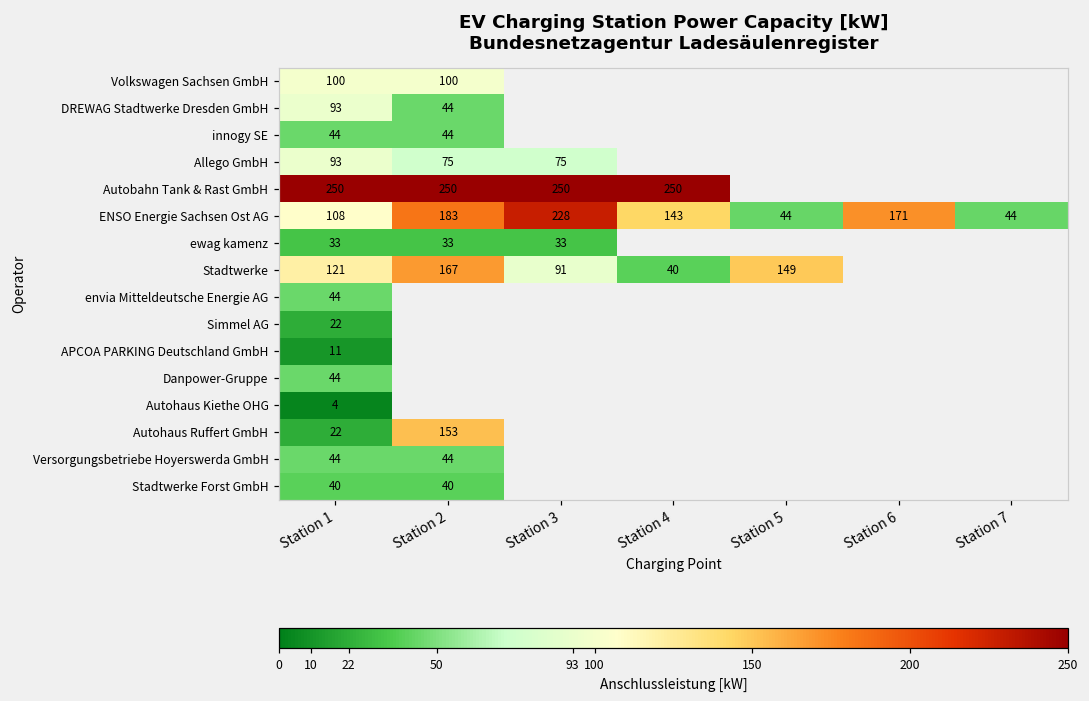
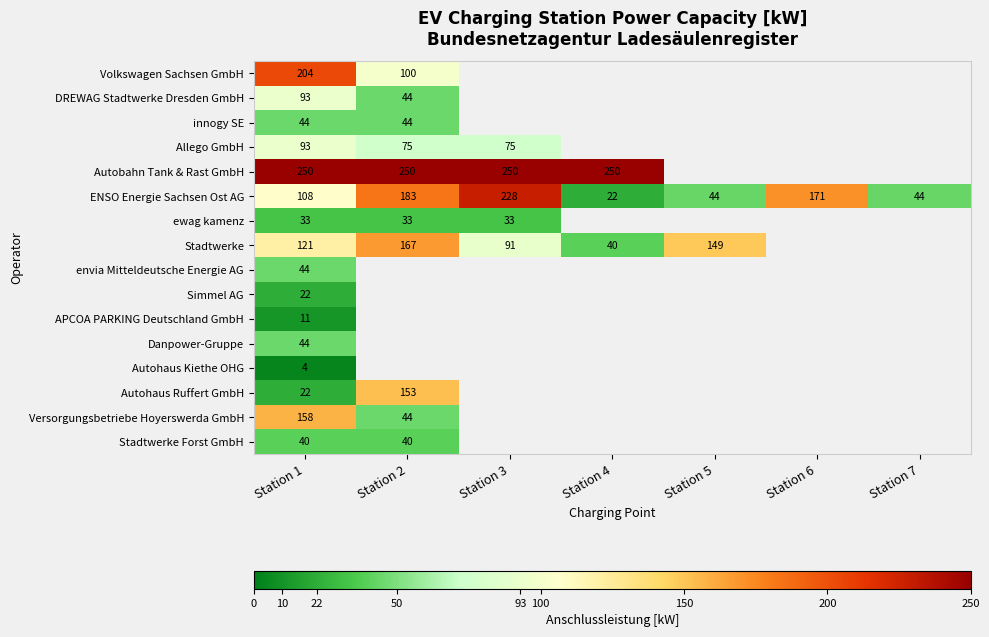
Volkswagen Sachsen GmbH, Station 1: 100 -> 204
ENSO Energie Sachsen Ost AG, Station 4: 143 -> 22
Versorgungsbetriebe Hoyerswerda GmbH, Station 1: 44 -> 158
